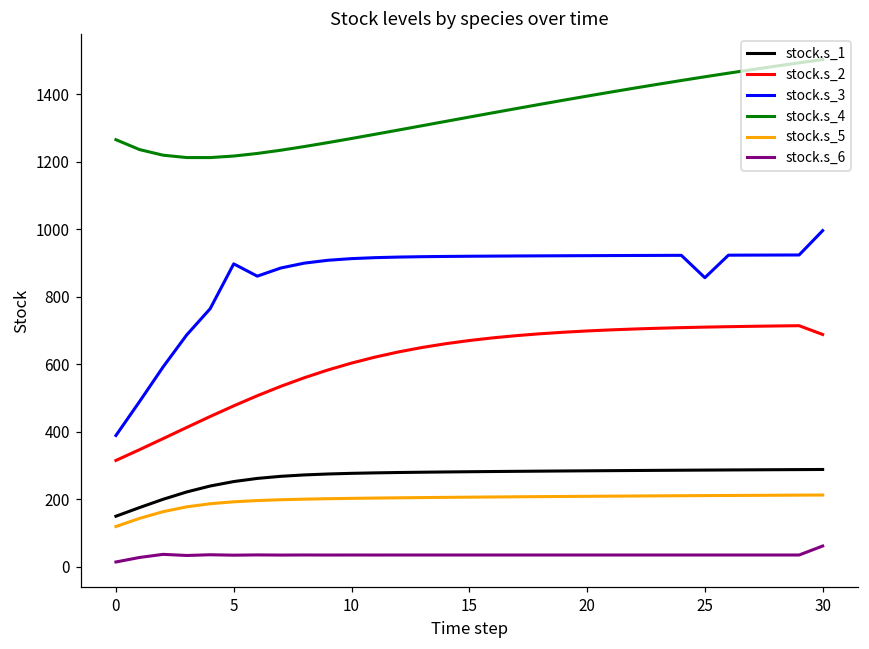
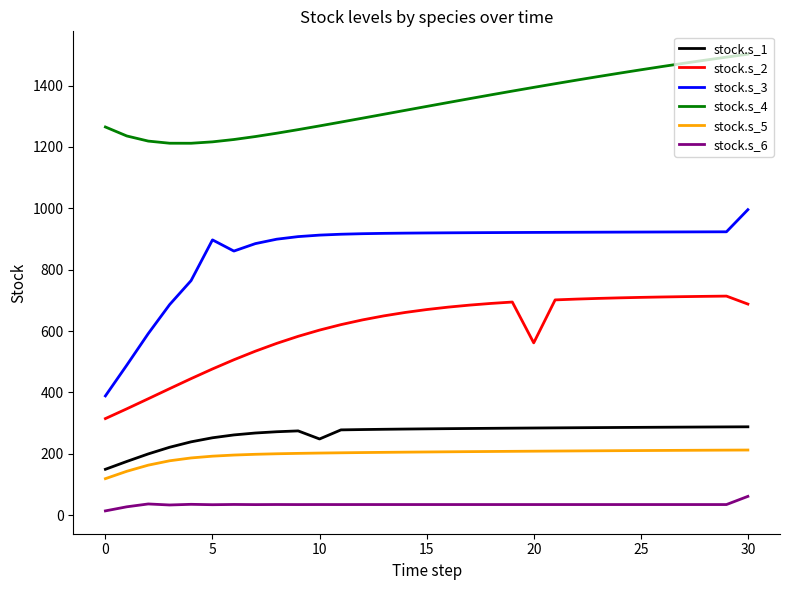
stock.s_1, 10: 280 -> 250
stock.s_2, 20: 700 -> 560
stock.s_3, 25: 860 -> 920
